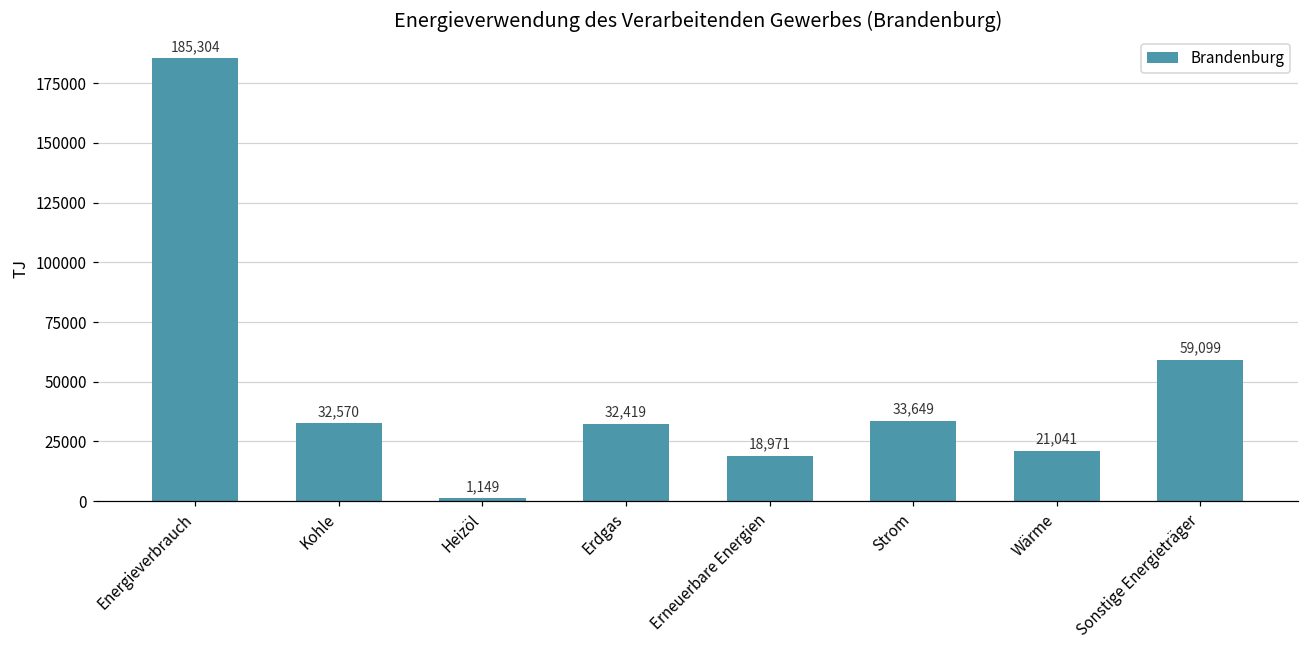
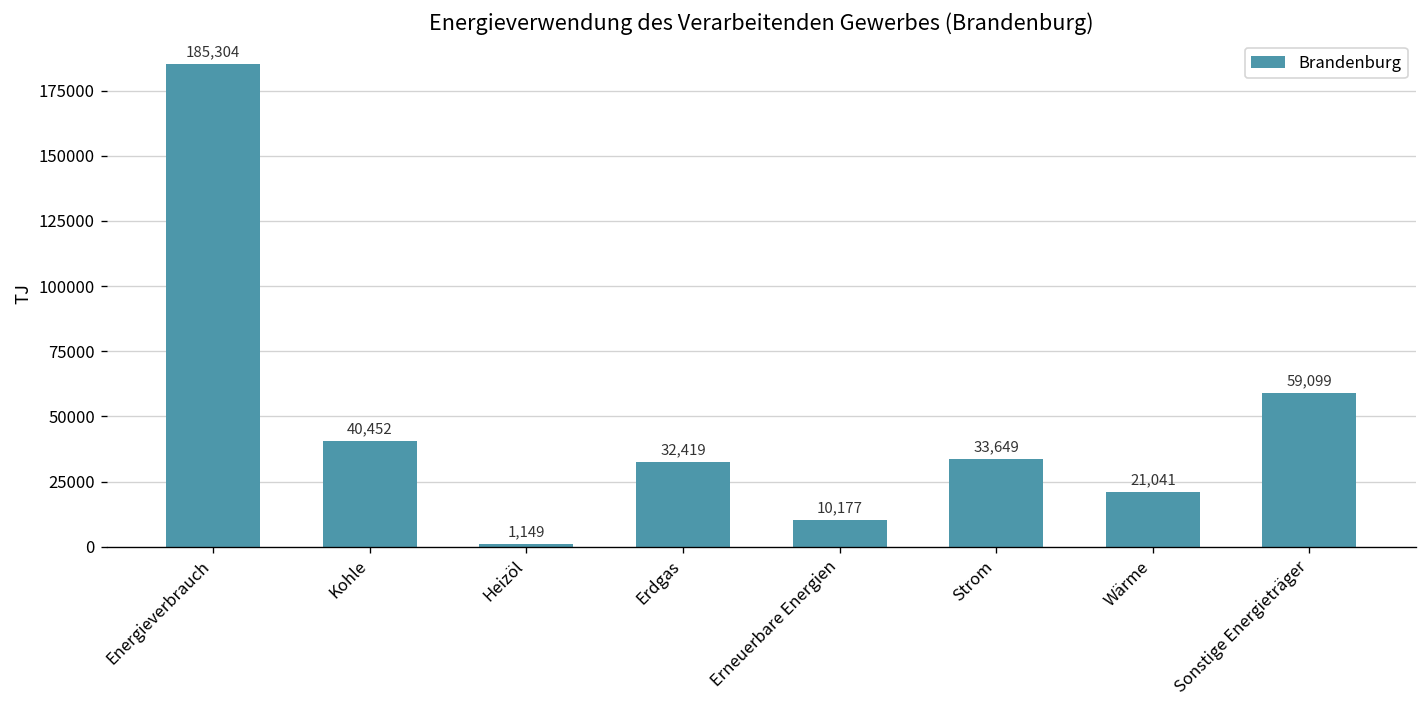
Kohle: 32,570 -> 40,452
Erneuerbare Energien: 18,971 -> 10,177
